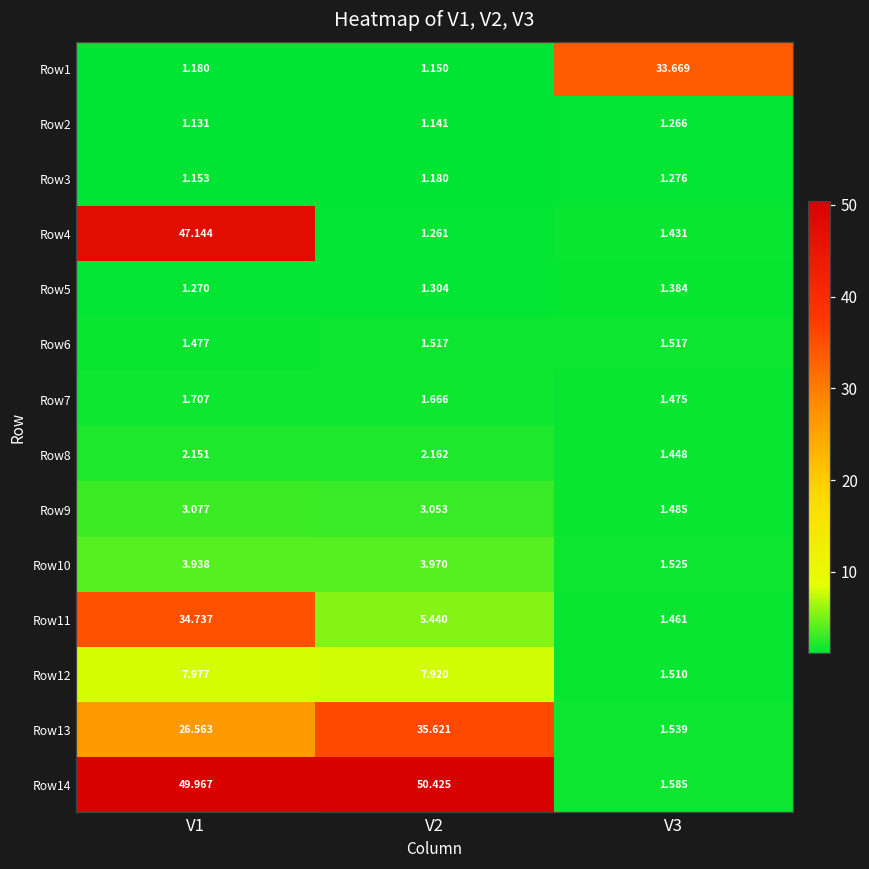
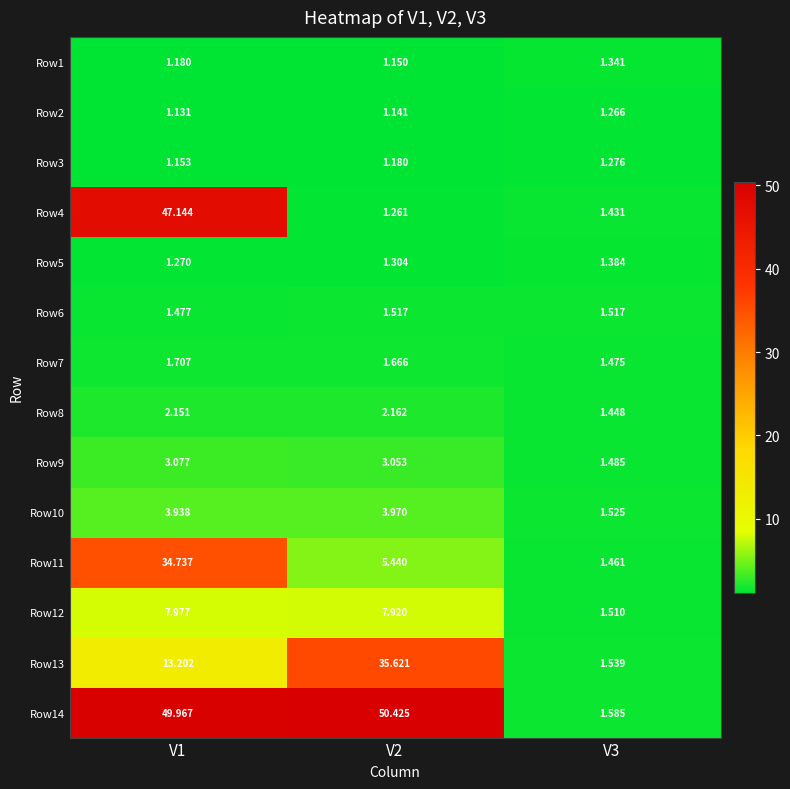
Row1, V3: 33.669 -> 1.341
Row13, V1: 26.563 -> 13.202
